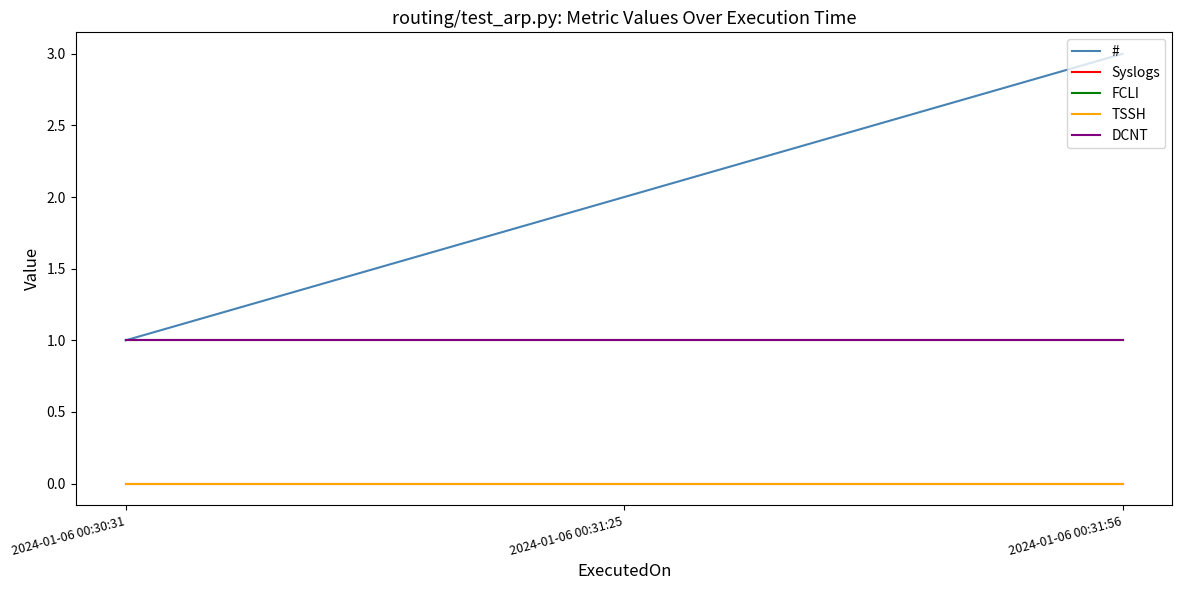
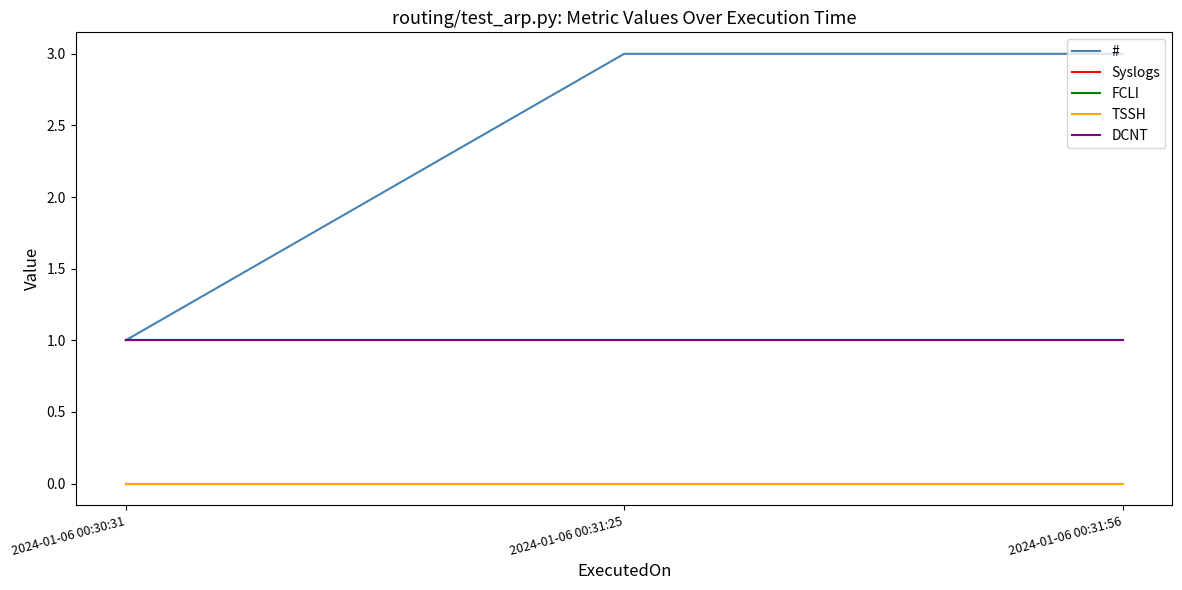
#, 2024-01-06 00:31:25: 2 -> 3
